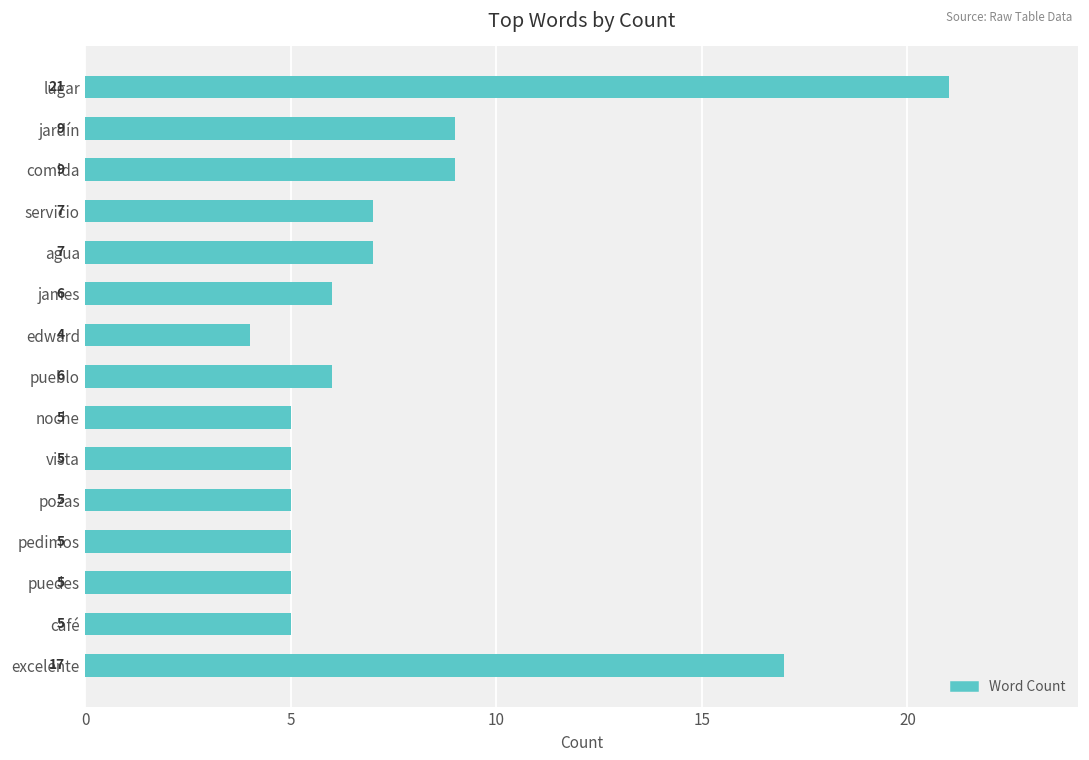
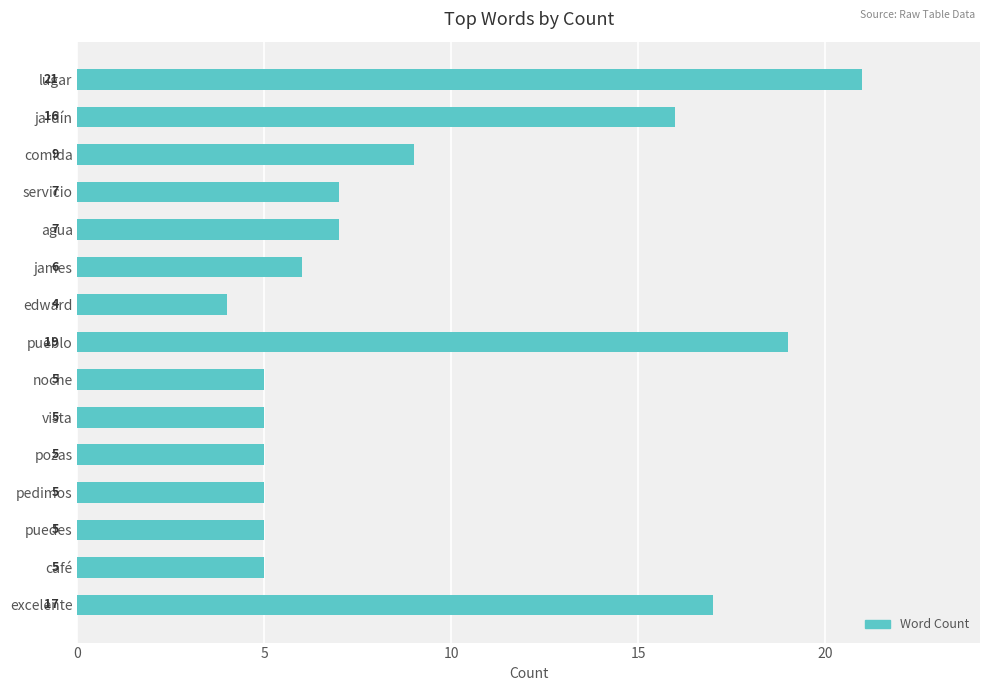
jardín: 9 -> 16
pueblo: 6 -> 19
